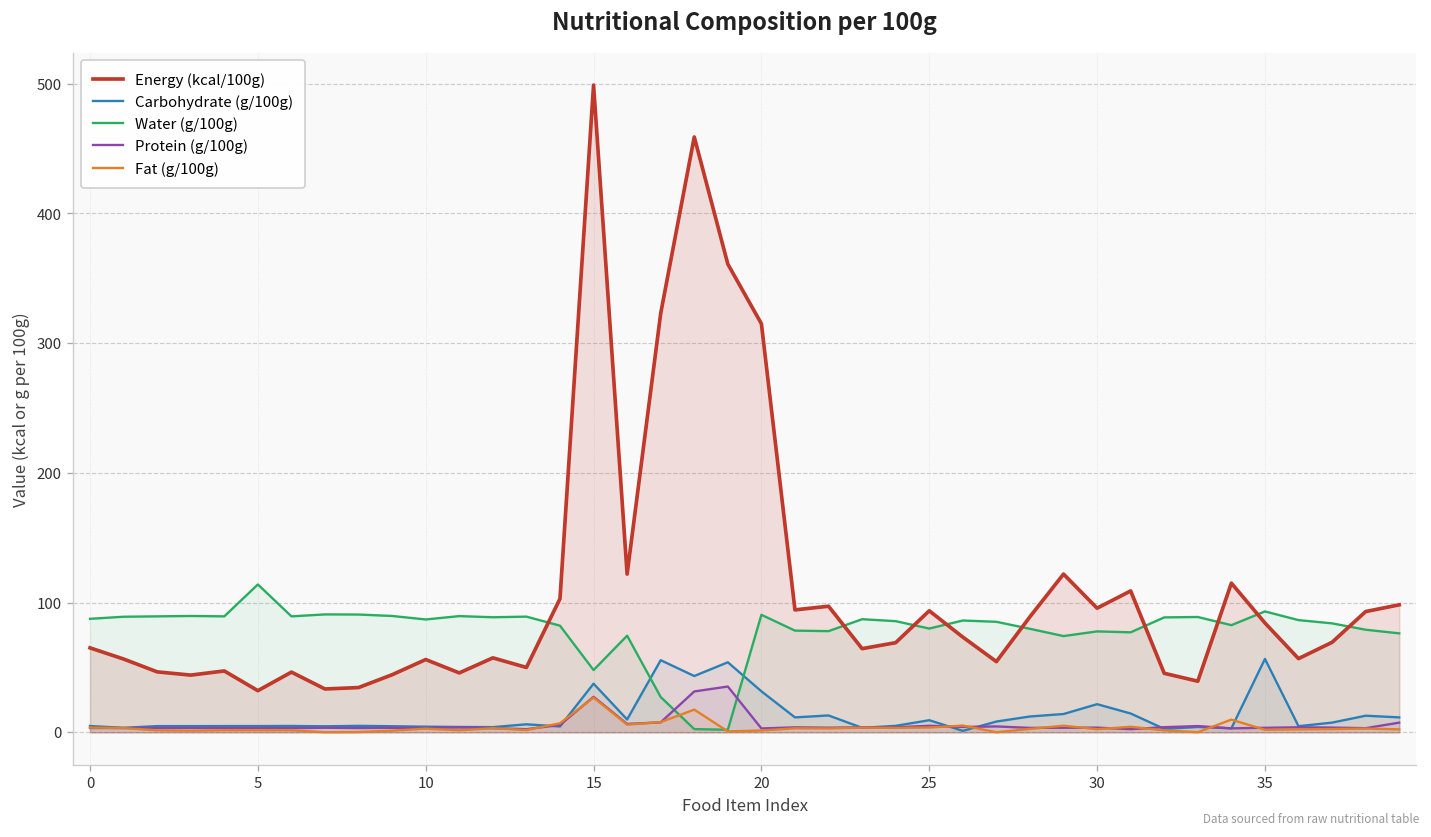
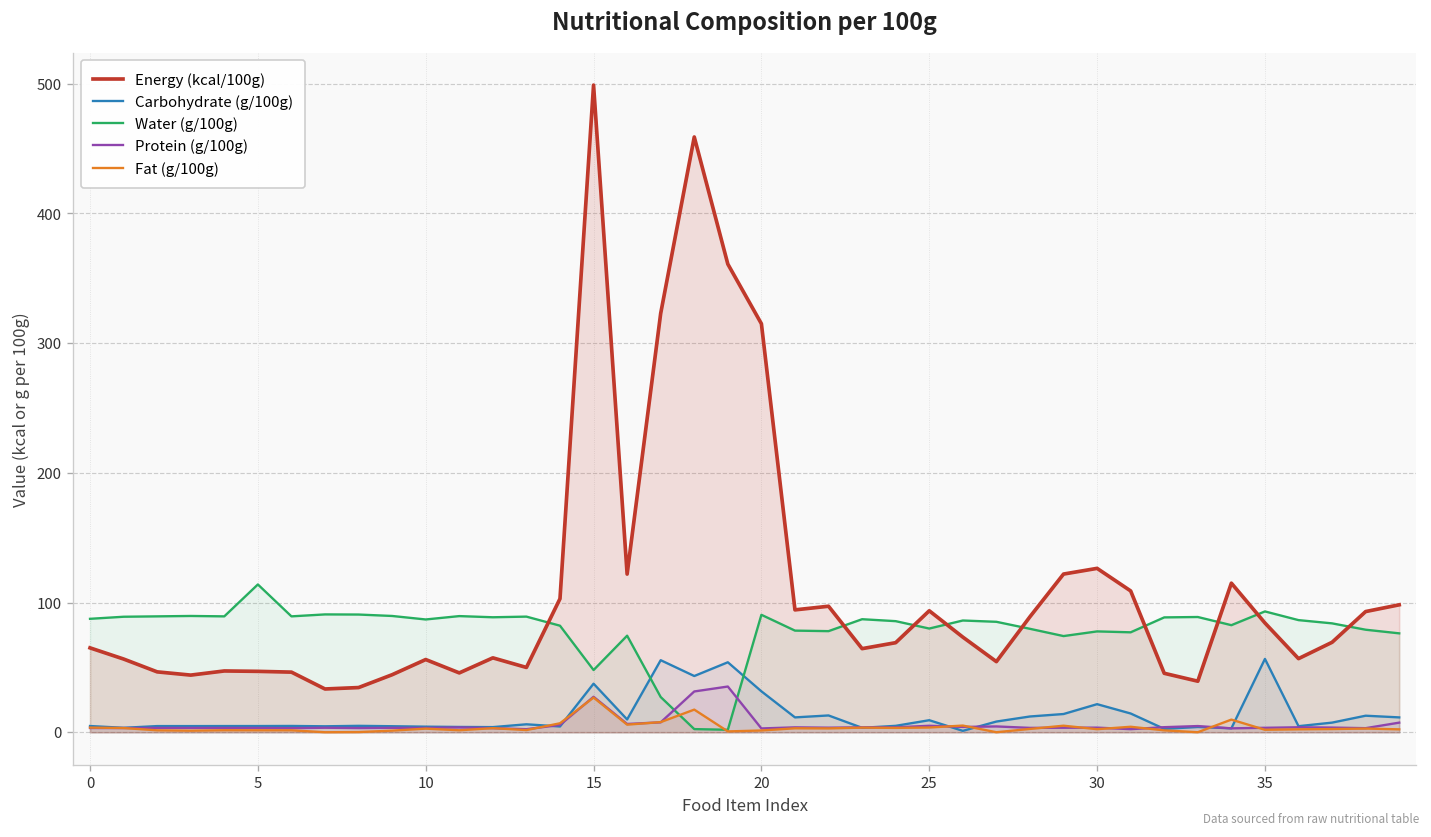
Energy (kcal/100g), 5: 32 -> 47
Energy (kcal/100g), 30: 96 -> 126
